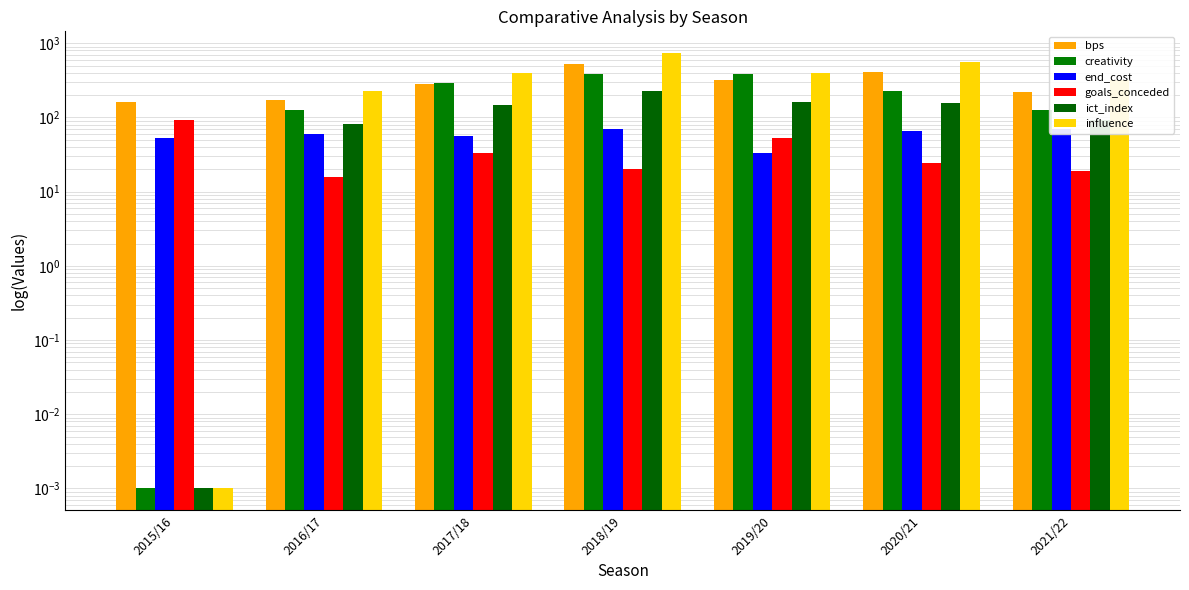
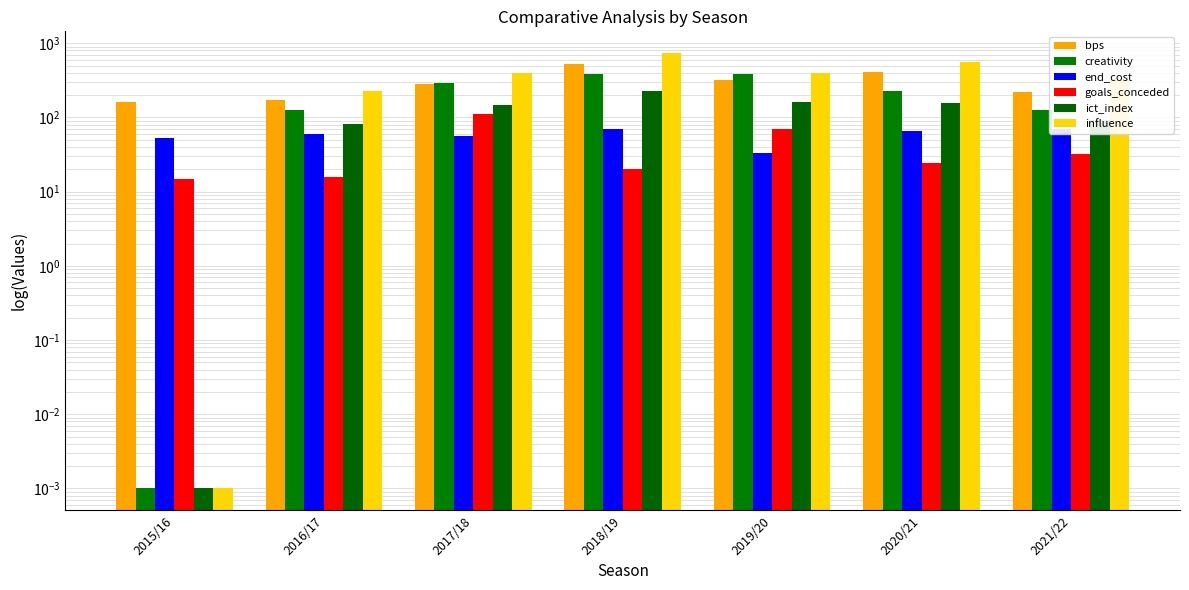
goals_conceded, 2015/16: 90 -> 15
goals_conceded, 2017/18: 30 -> 110
goals_conceded, 2019/20: 50 -> 70
goals_conceded, 2021/22: 19 -> 32
